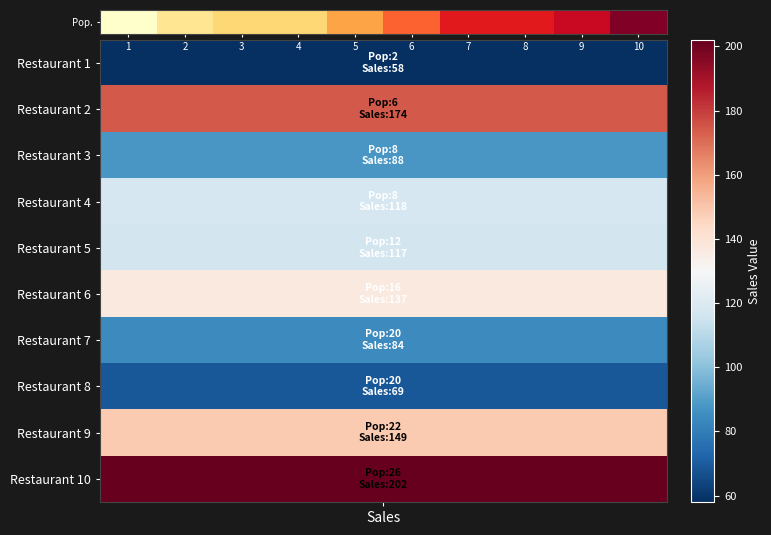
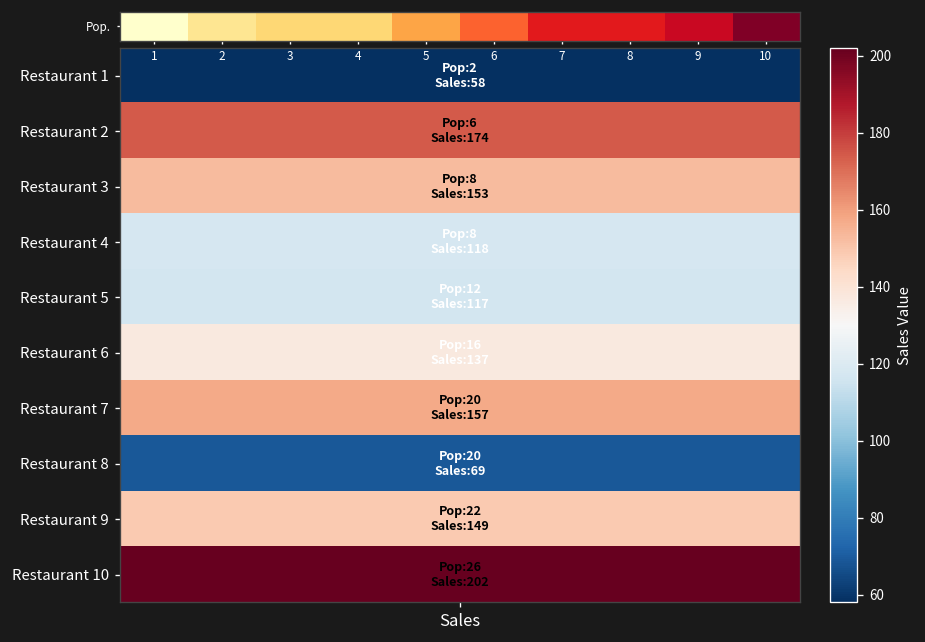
Restaurant Sales Heatmap, Restaurant 3, Sales: 88 -> 153
Restaurant Sales Heatmap, Restaurant 7, Sales: 84 -> 157
